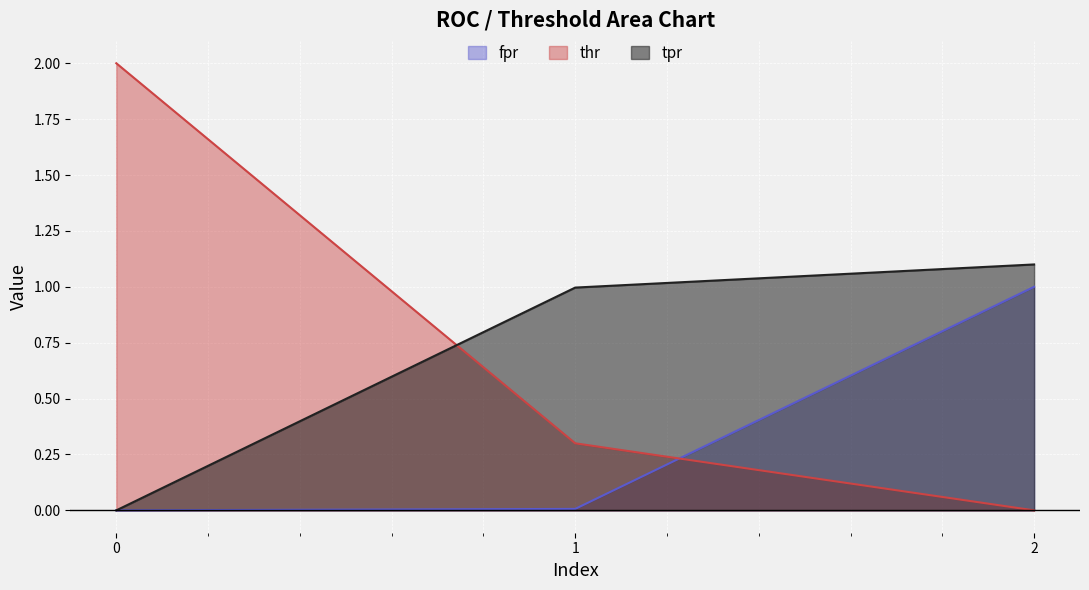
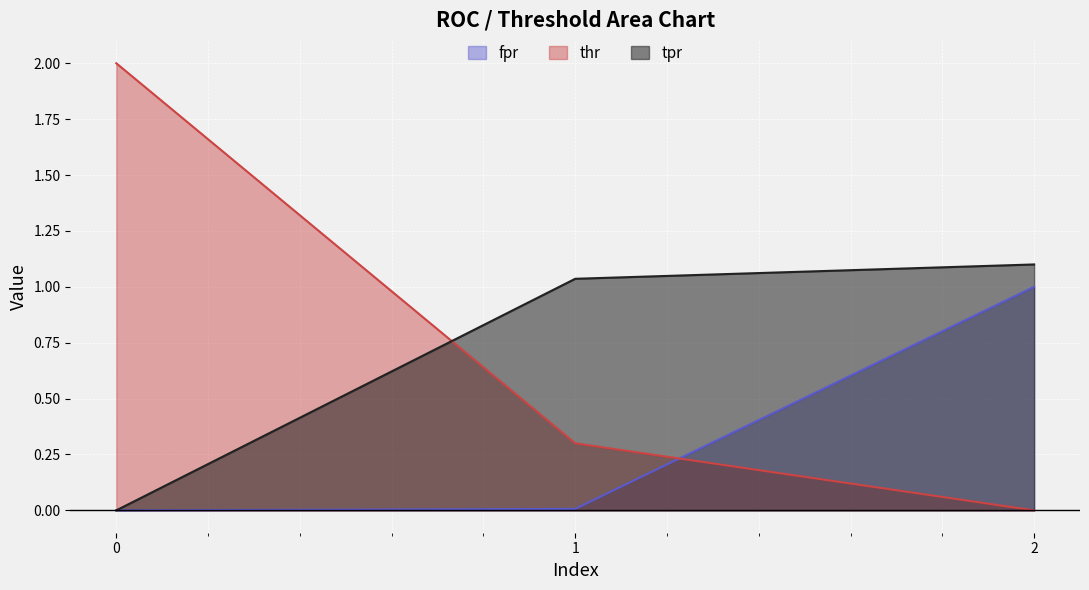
tpr, 1: 1.00 -> 1.04
